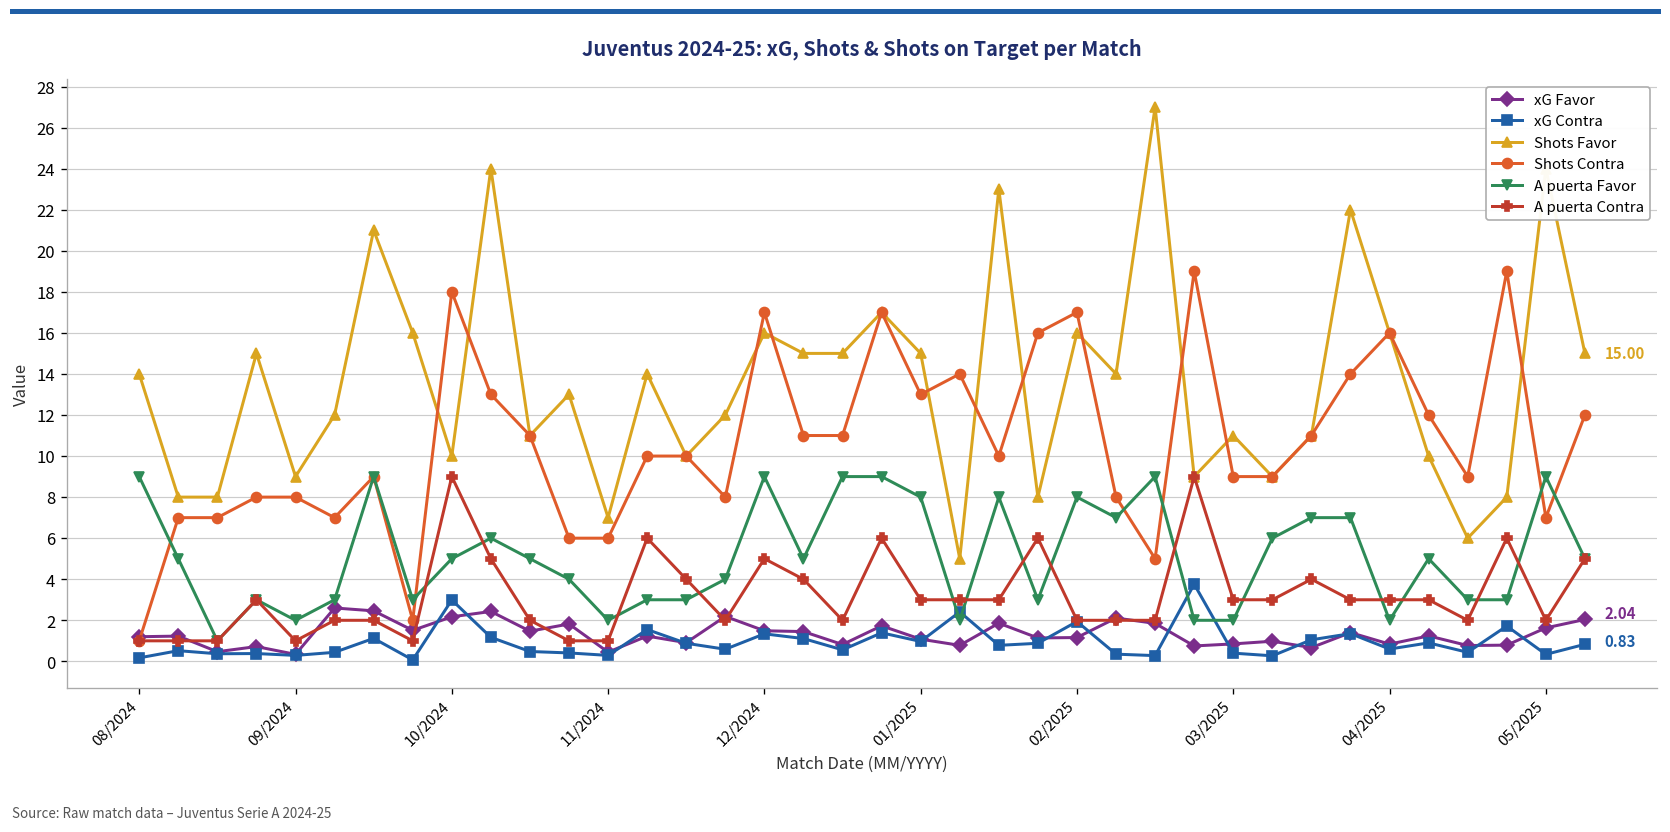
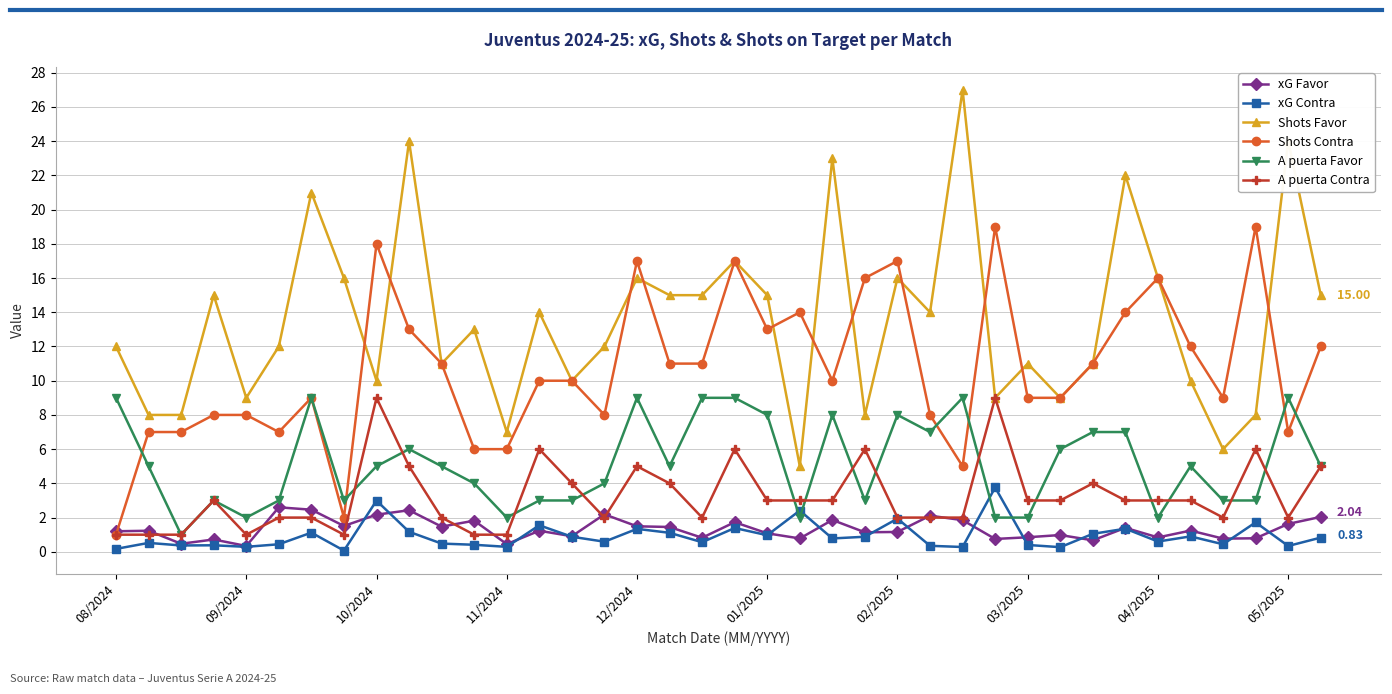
Shots Favor, 08/2024: 14 -> 12
